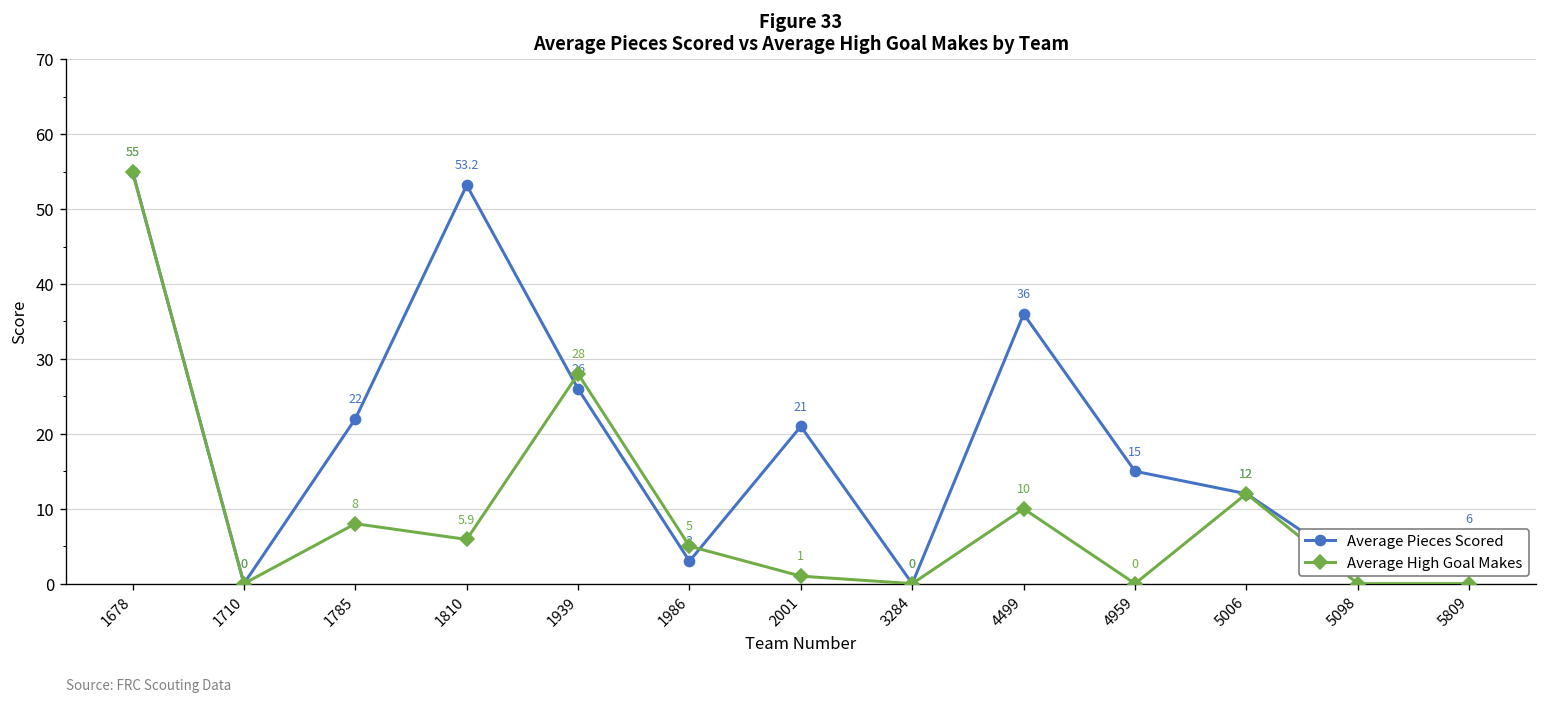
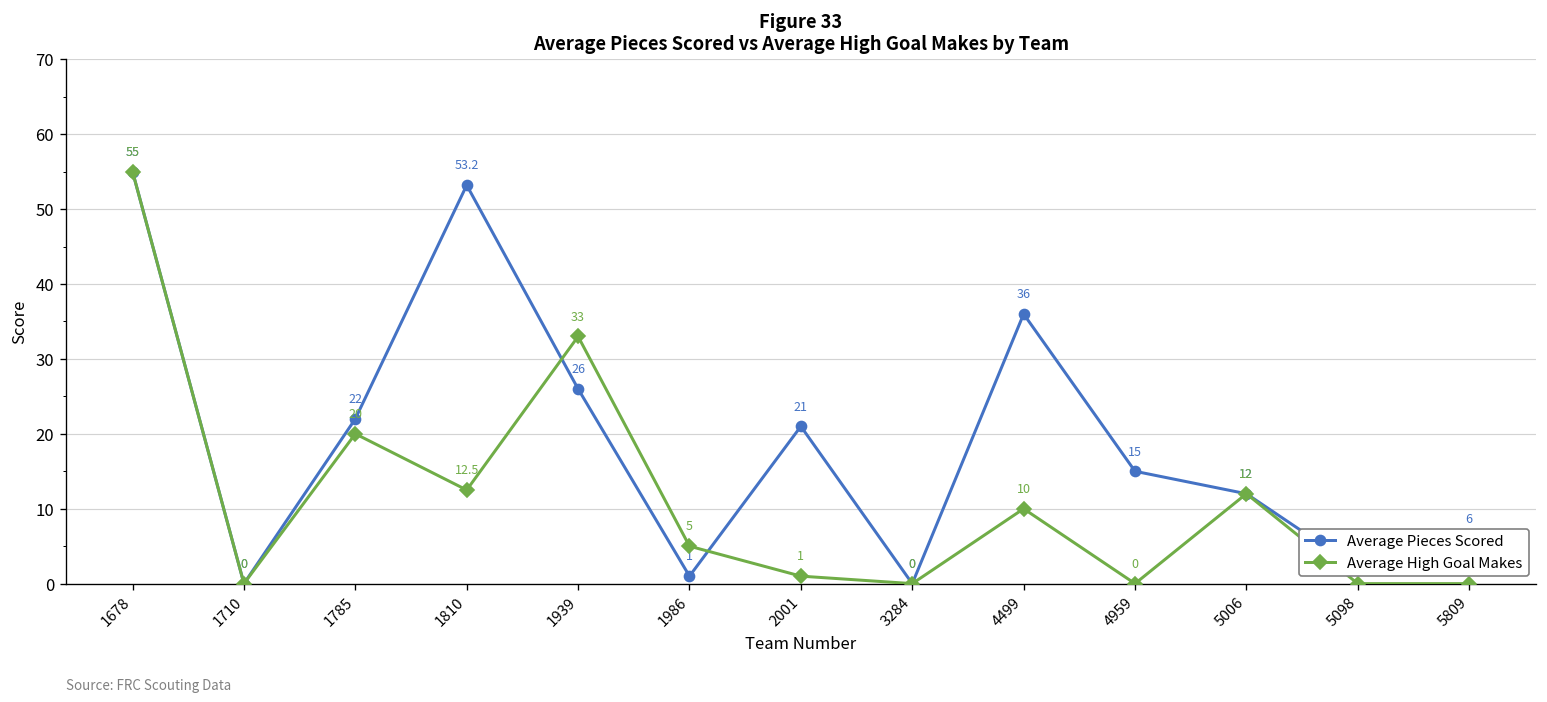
Average High Goal Makes, 1785: 8 -> 20
Average High Goal Makes, 1810: 5.9 -> 12.5
Average High Goal Makes, 1939: 28 -> 33
Average Pieces Scored, 1986: 3 -> 1
